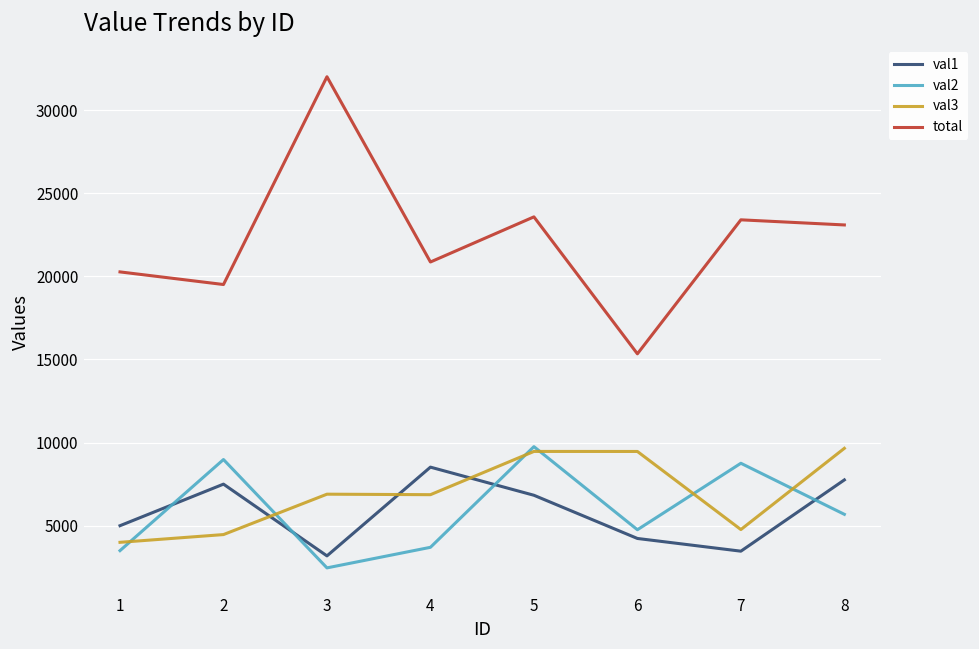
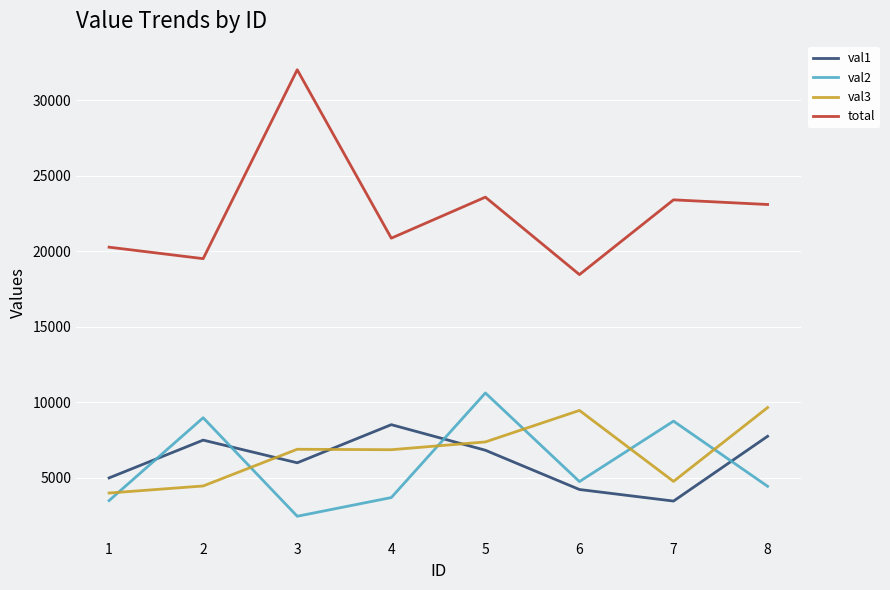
val1, 3: 3200 -> 6000
val2, 5: 9800 -> 10600
val3, 5: 9500 -> 7400
total, 6: 15300 -> 18500
val2, 8: 5700 -> 4400
